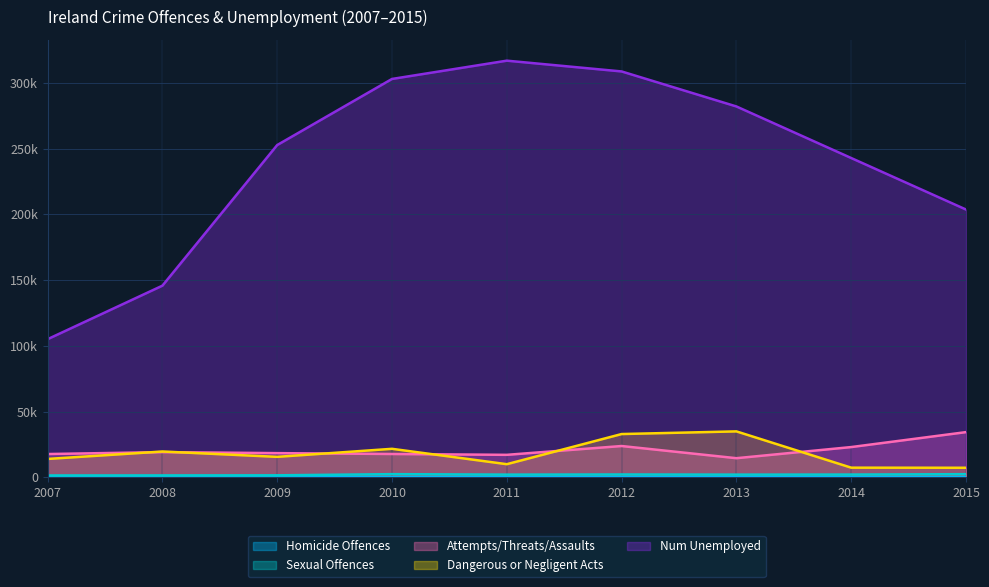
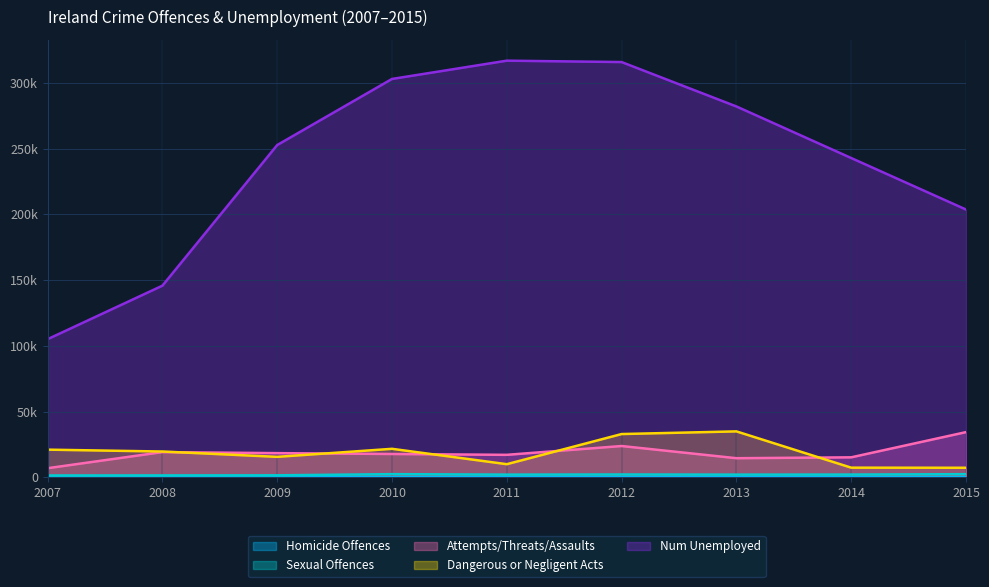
Attempts/Threats/Assaults, 2007: 18000 -> 7000
Dangerous or Negligent Acts, 2007: 14000 -> 21000
Num Unemployed, 2012: 309000 -> 316000
Attempts/Threats/Assaults, 2014: 23000 -> 15000
